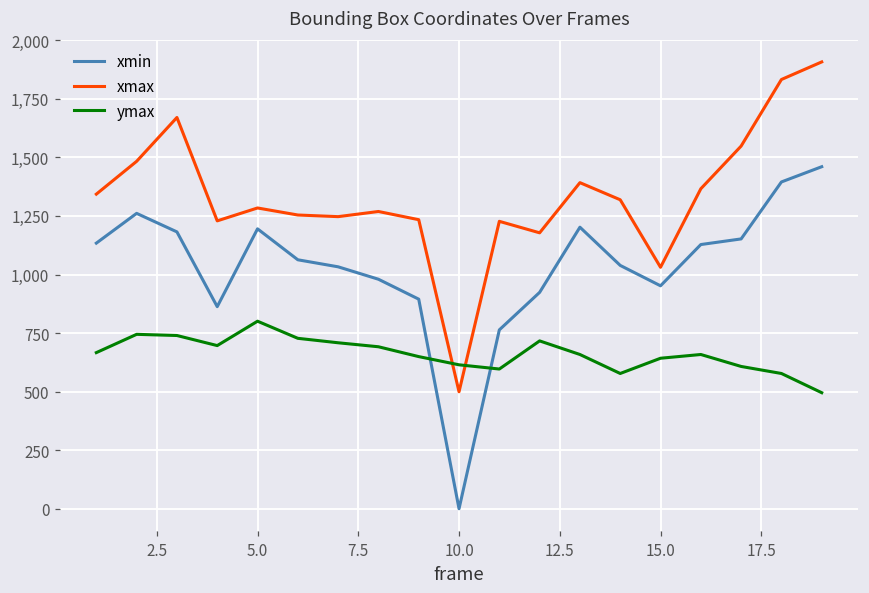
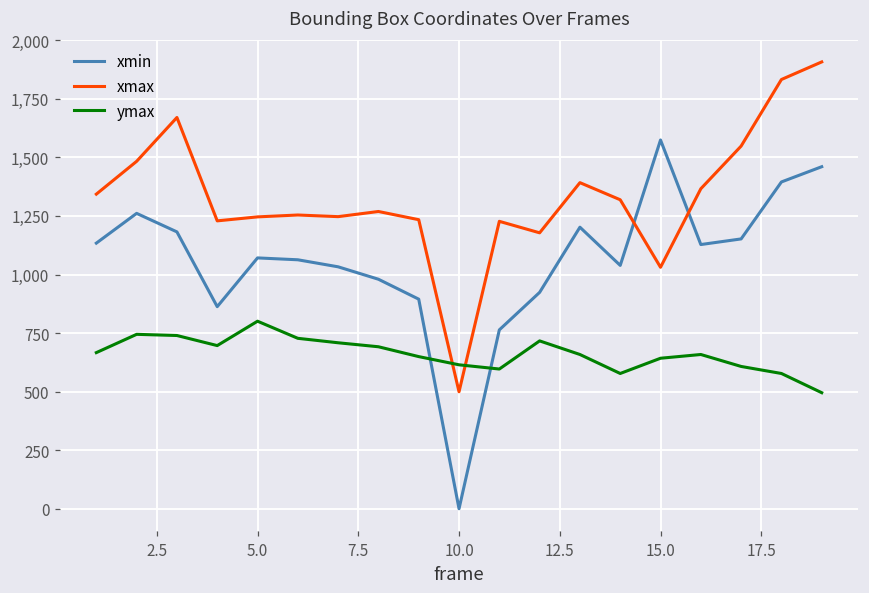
xmin, 5.0: 1,200 -> 1,070
xmax, 5.0: 1,280 -> 1,250
xmin, 15.0: 950 -> 1,570
